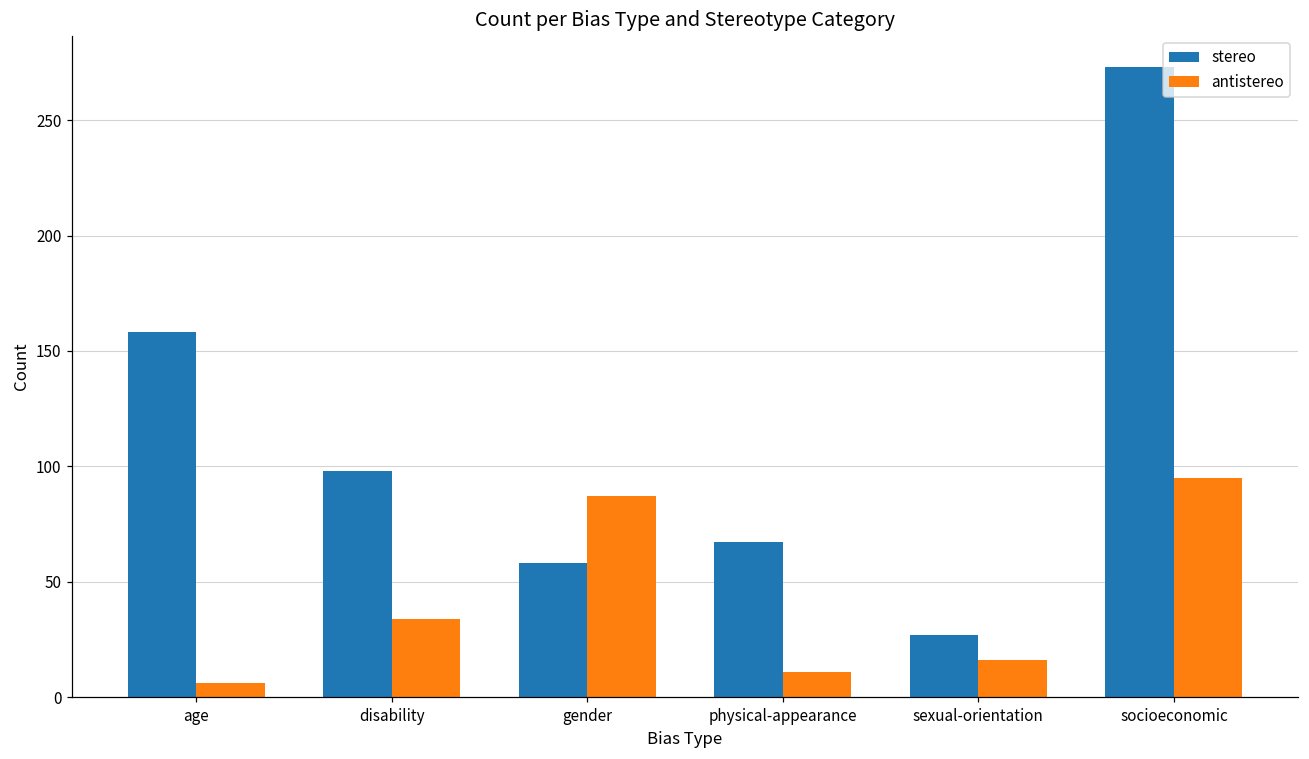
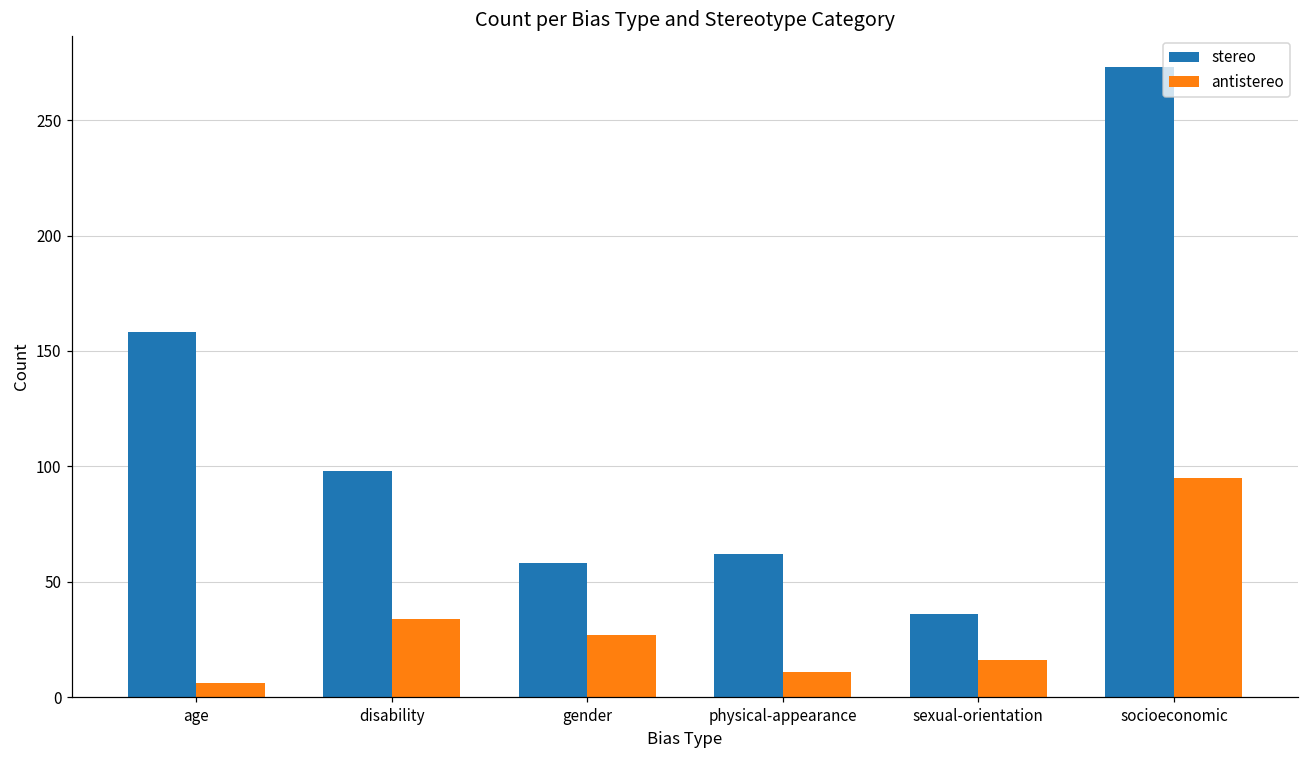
antistereo, gender: 87 -> 27
stereo, physical-appearance: 67 -> 62
stereo, sexual-orientation: 27 -> 36
